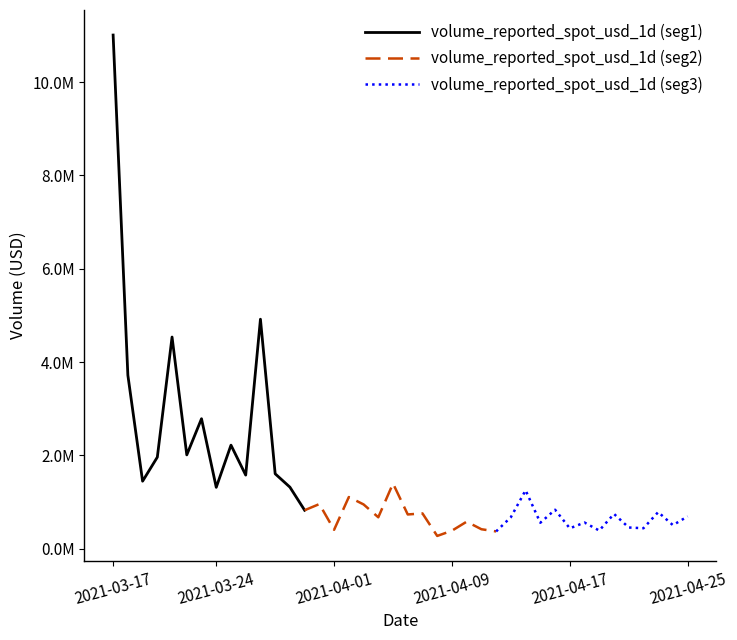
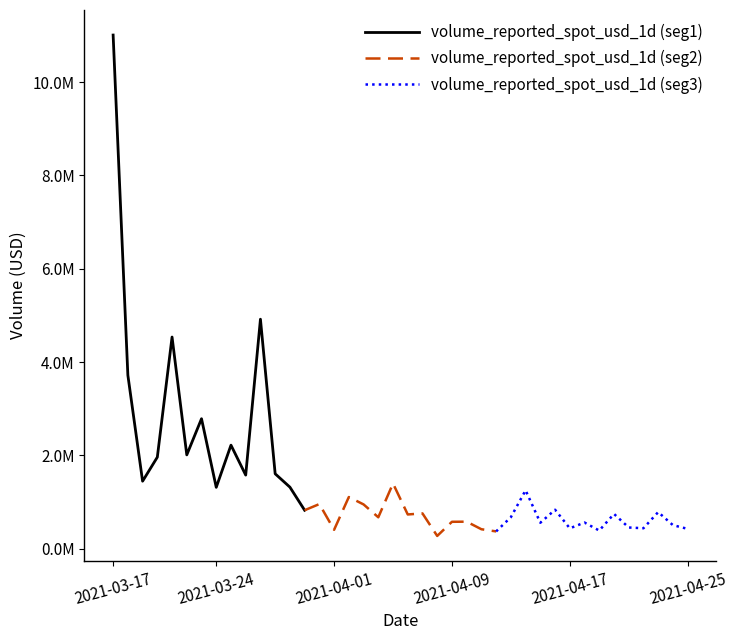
volume_reported_spot_usd_1d (seg2), 2021-04-09: 400000 -> 600000
volume_reported_spot_usd_1d (seg3), 2021-04-25: 700000 -> 400000
